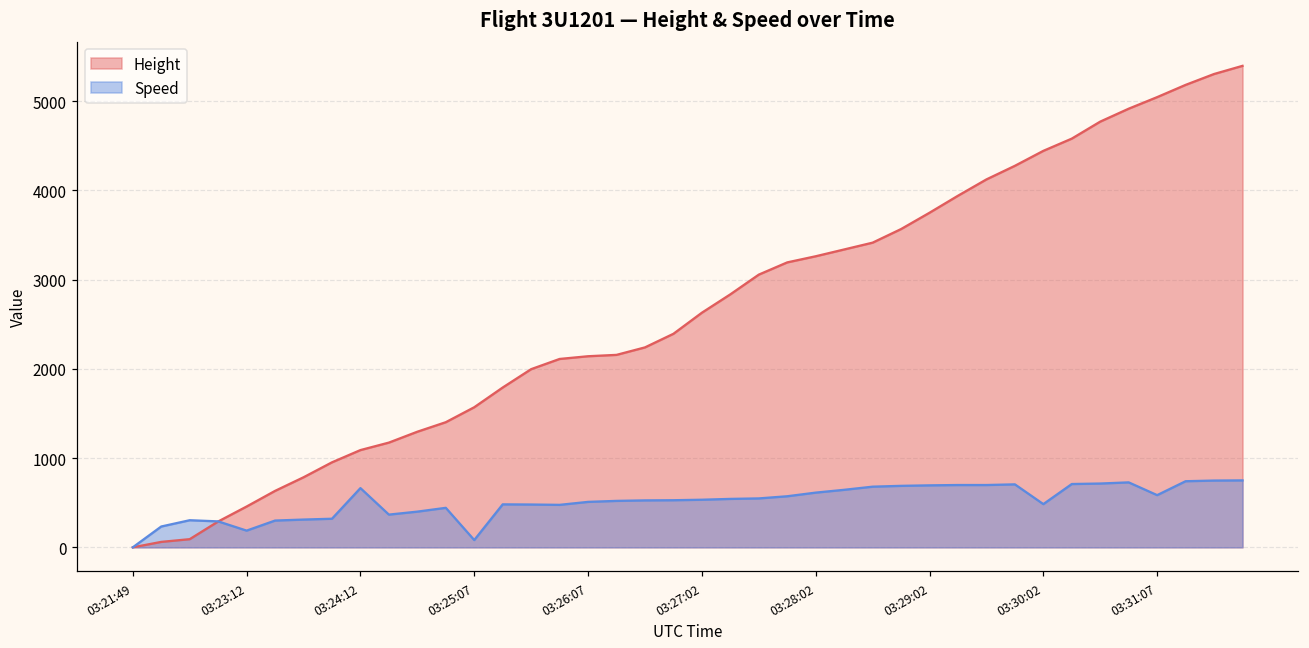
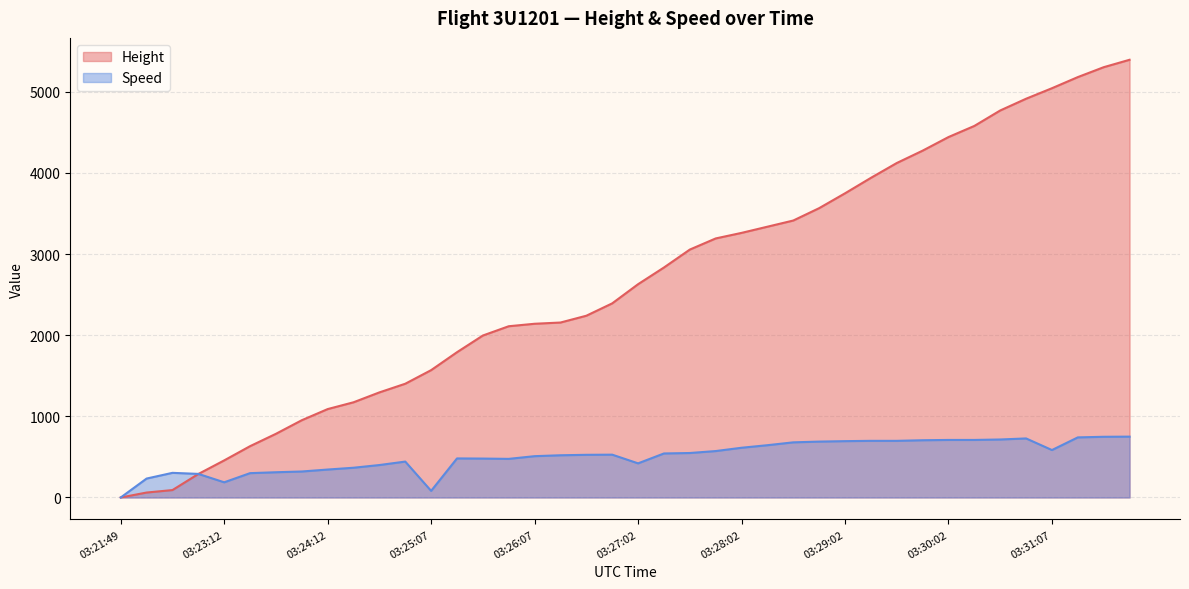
Speed, 03:24:12: 700 -> 300
Speed, 03:27:02: 500 -> 400
Speed, 03:30:02: 500 -> 700
